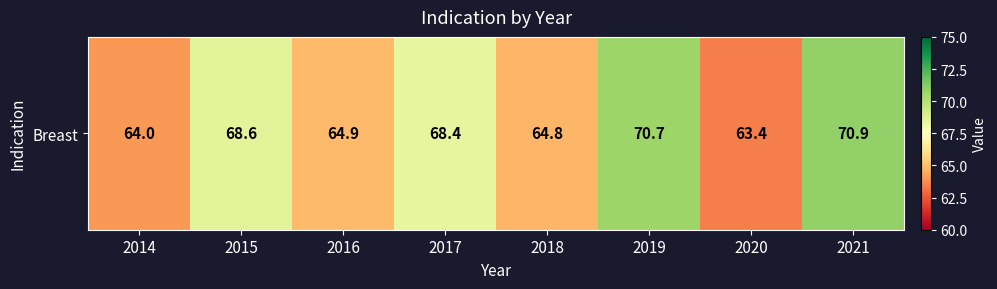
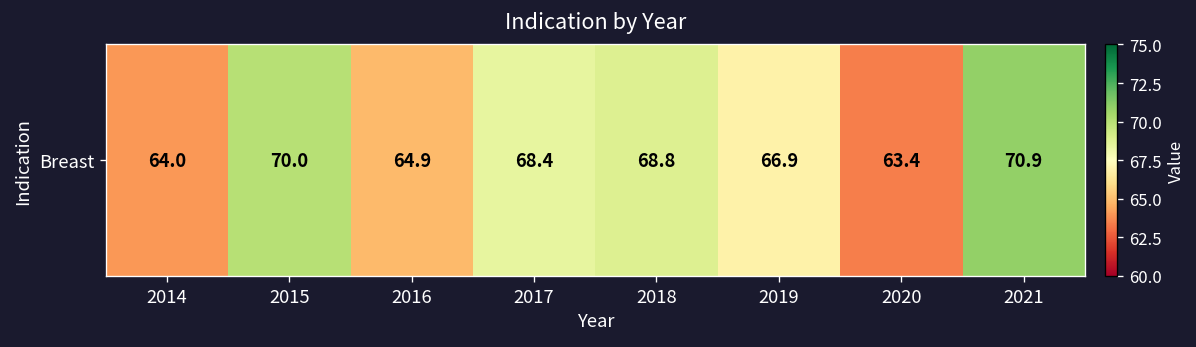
Breast, 2015: 68.6 -> 70.0
Breast, 2018: 64.8 -> 68.8
Breast, 2019: 70.7 -> 66.9
